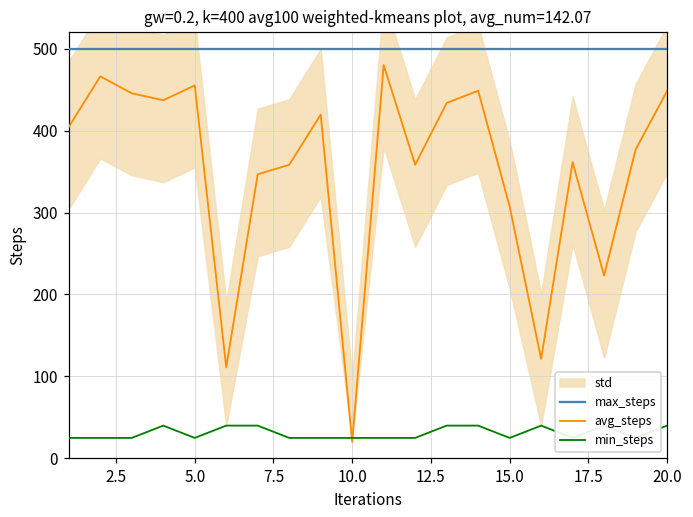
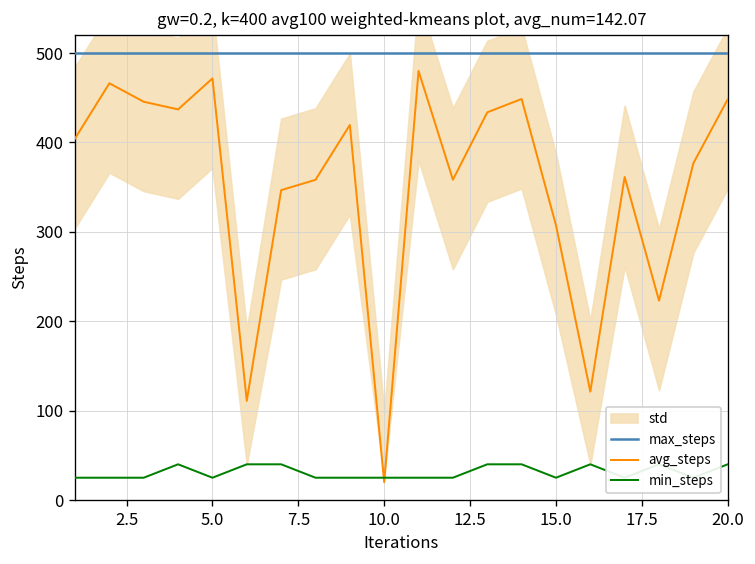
avg_steps, 5.0: 460 -> 470
